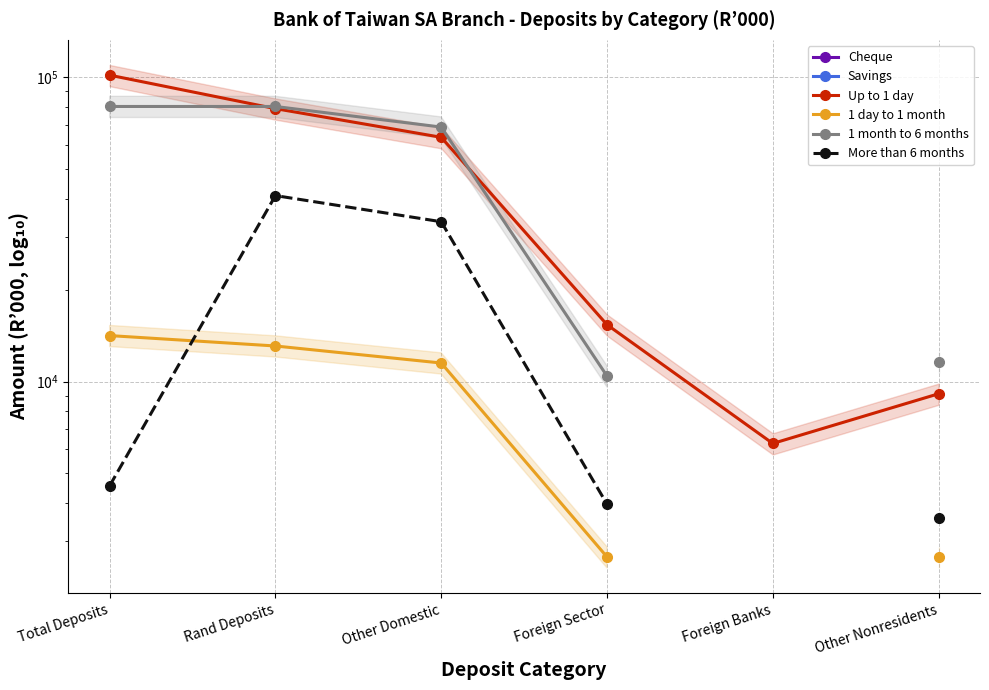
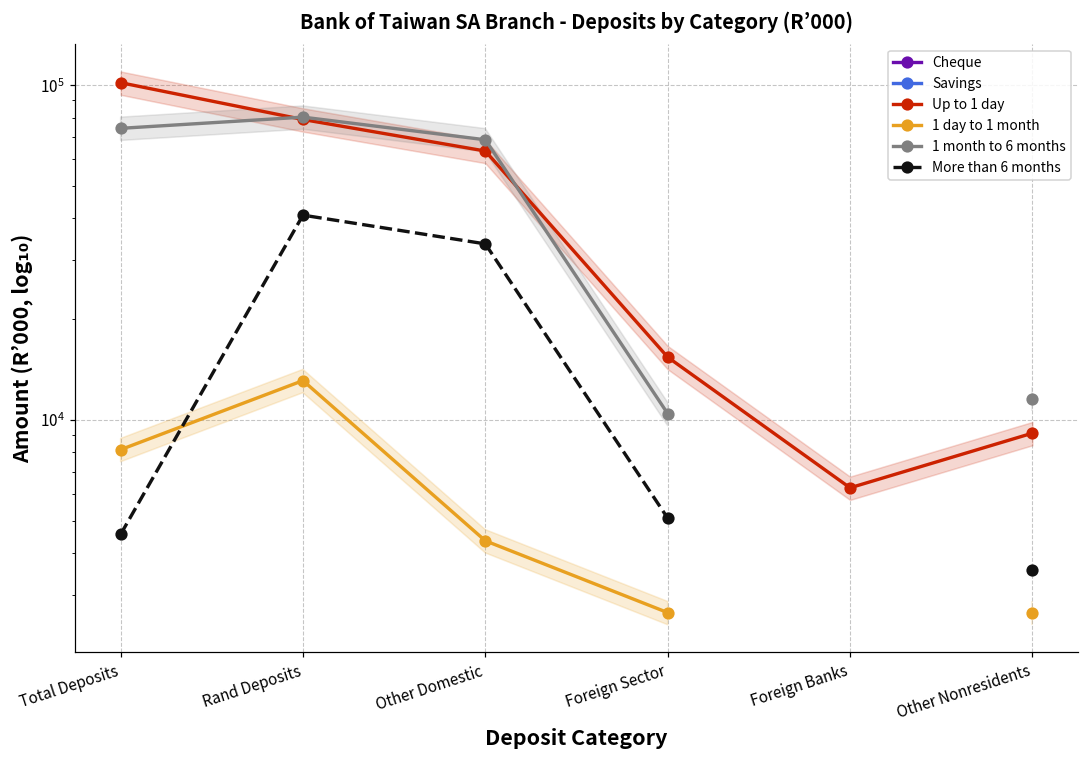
1 day to 1 month, Total Deposits: 14000 -> 8200
1 month to 6 months, Total Deposits: 80000 -> 74000
1 day to 1 month, Other Domestic: 11500 -> 4400
More than 6 months, Foreign Sector: 4000 -> 5100
